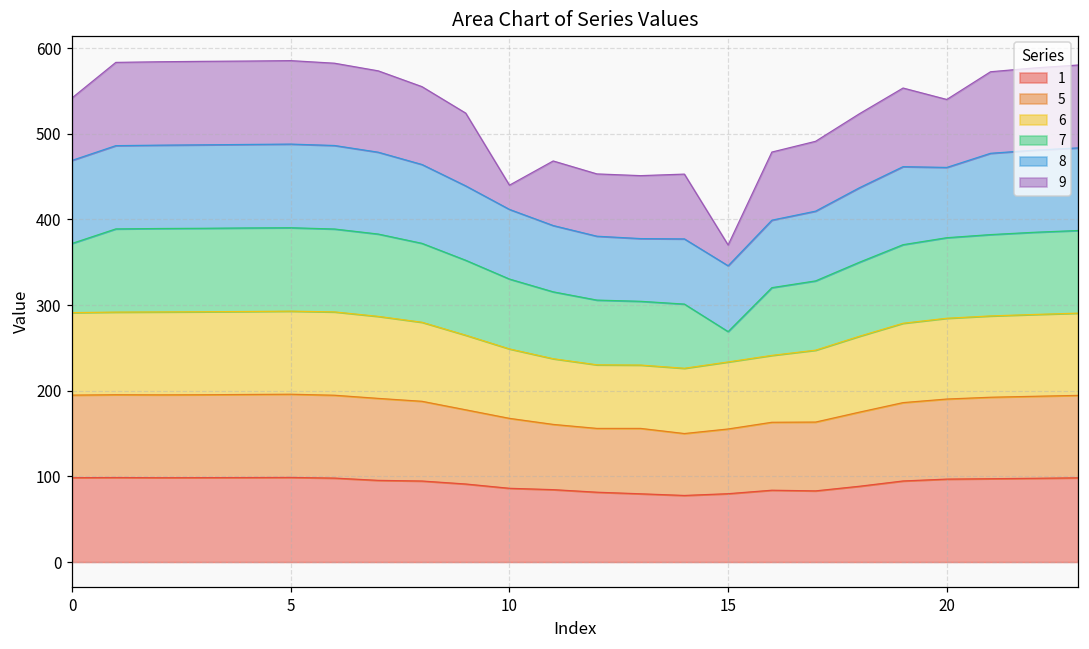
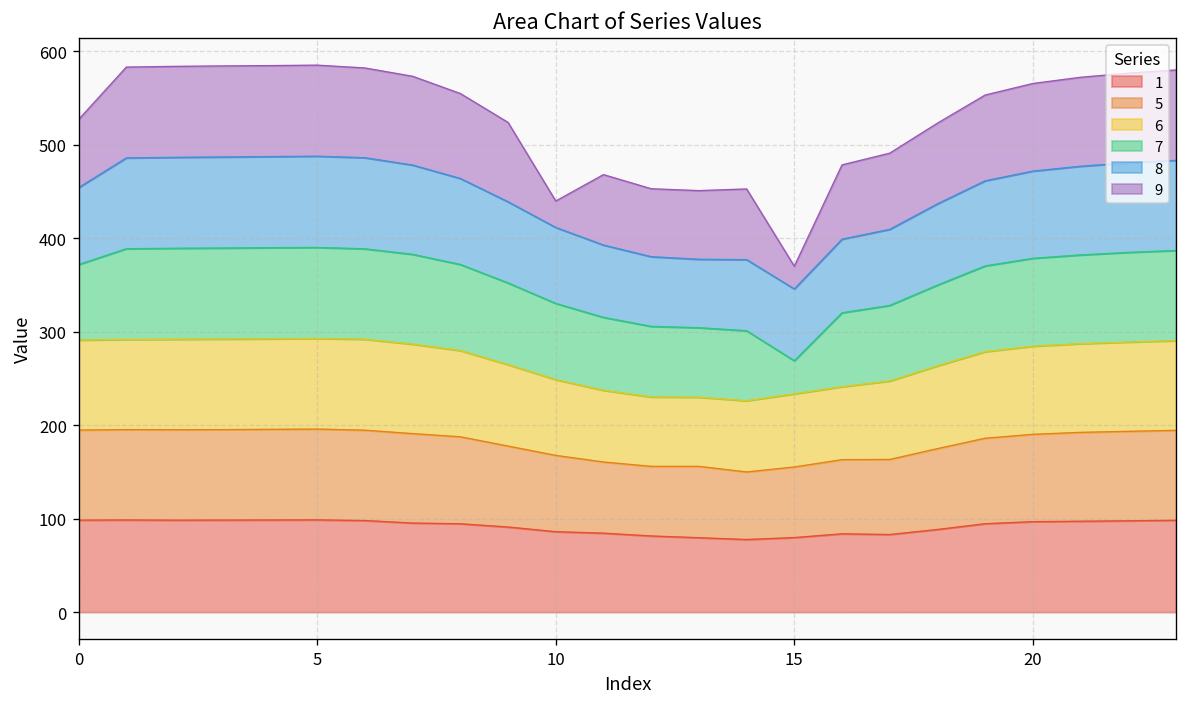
8, 0: 100 -> 80
8, 20: 80 -> 90
9, 20: 80 -> 90
